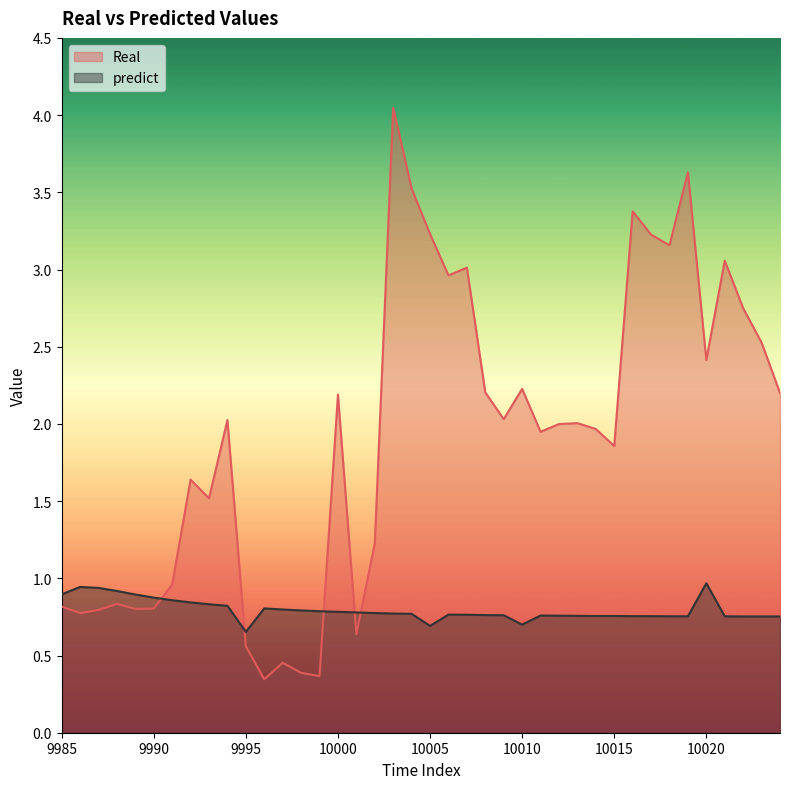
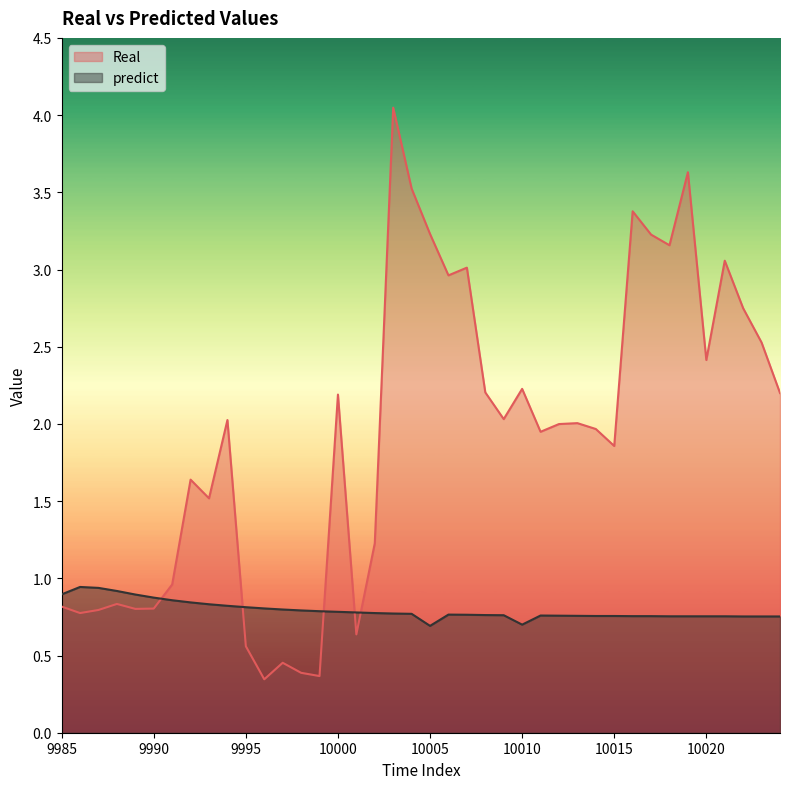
predict, 9995: 0.65 -> 0.81
predict, 10020: 0.97 -> 0.75
